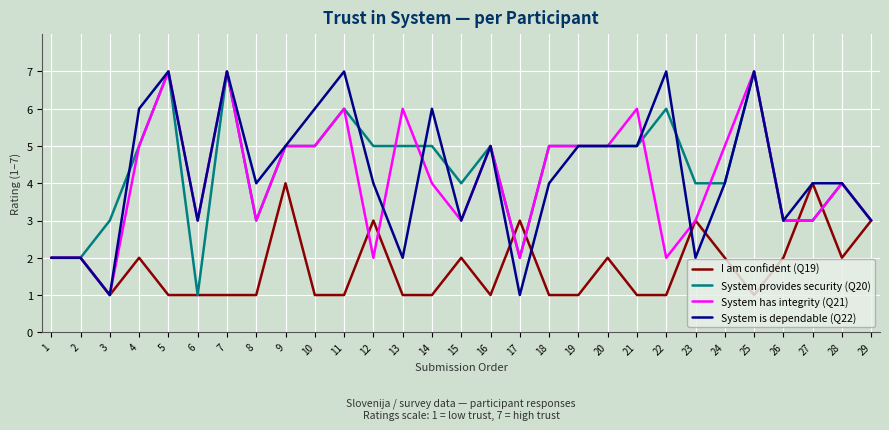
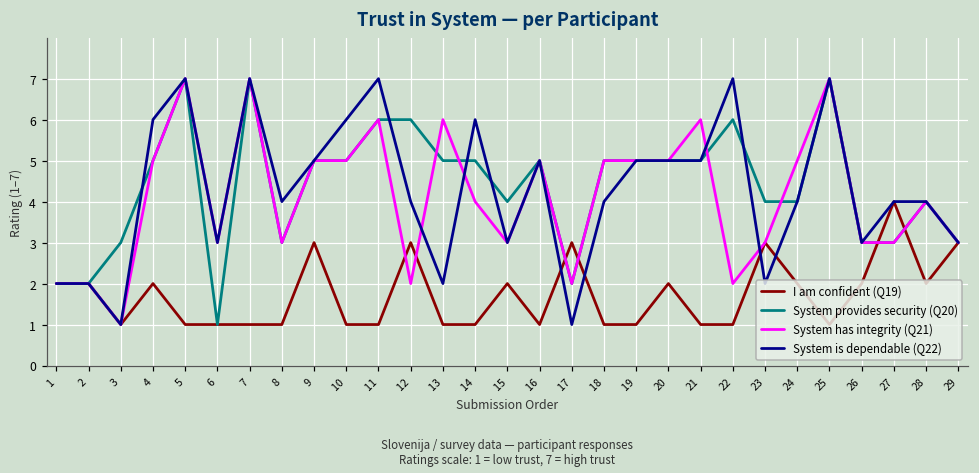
I am confident (Q19), 9: 4 -> 3
System provides security (Q20), 12: 5 -> 6
